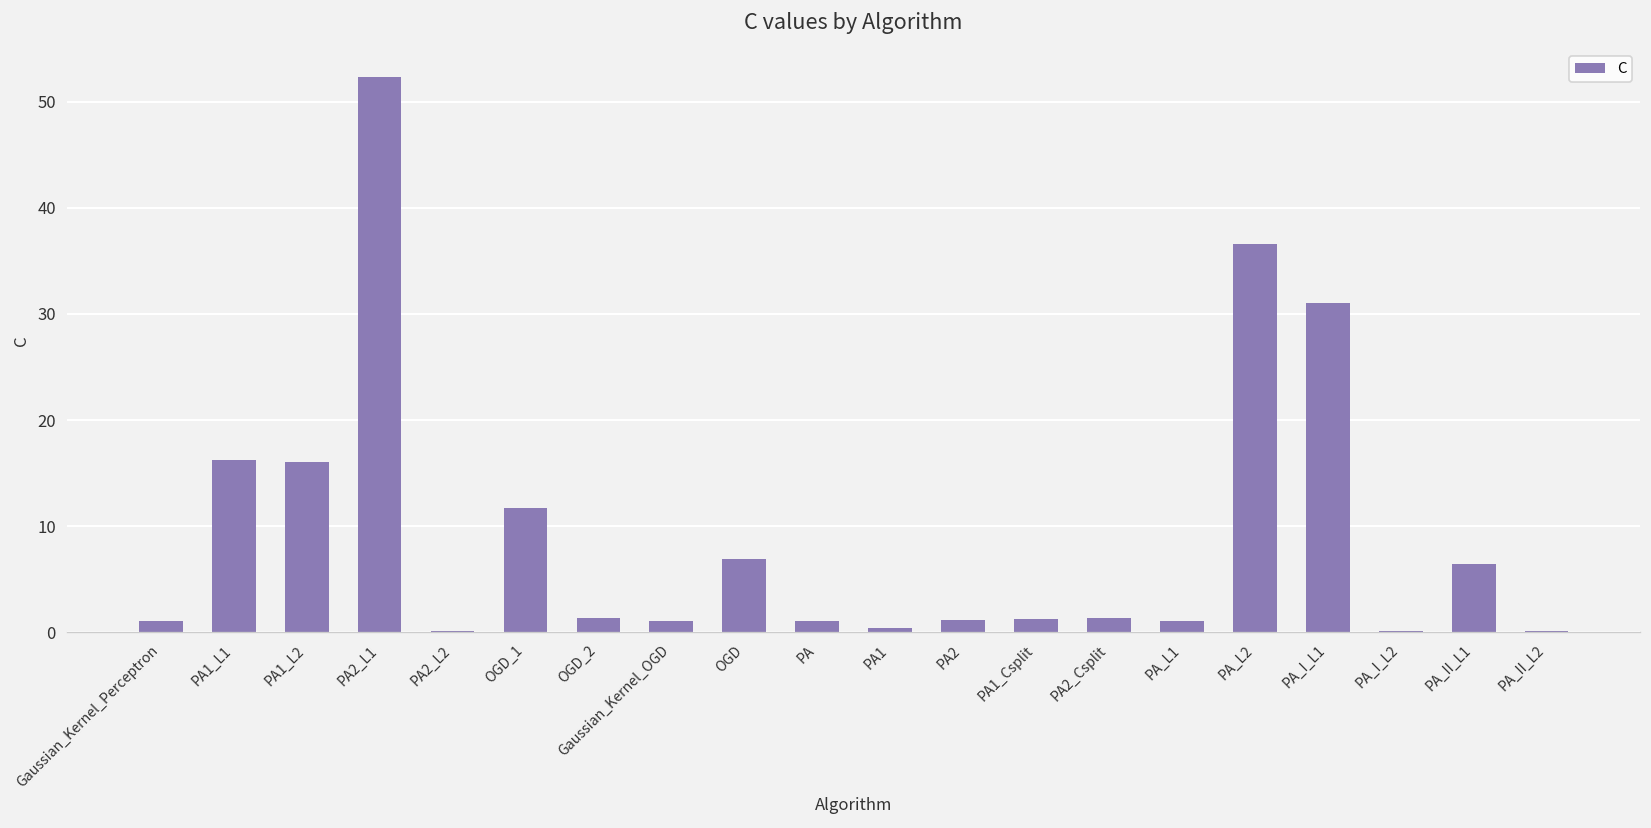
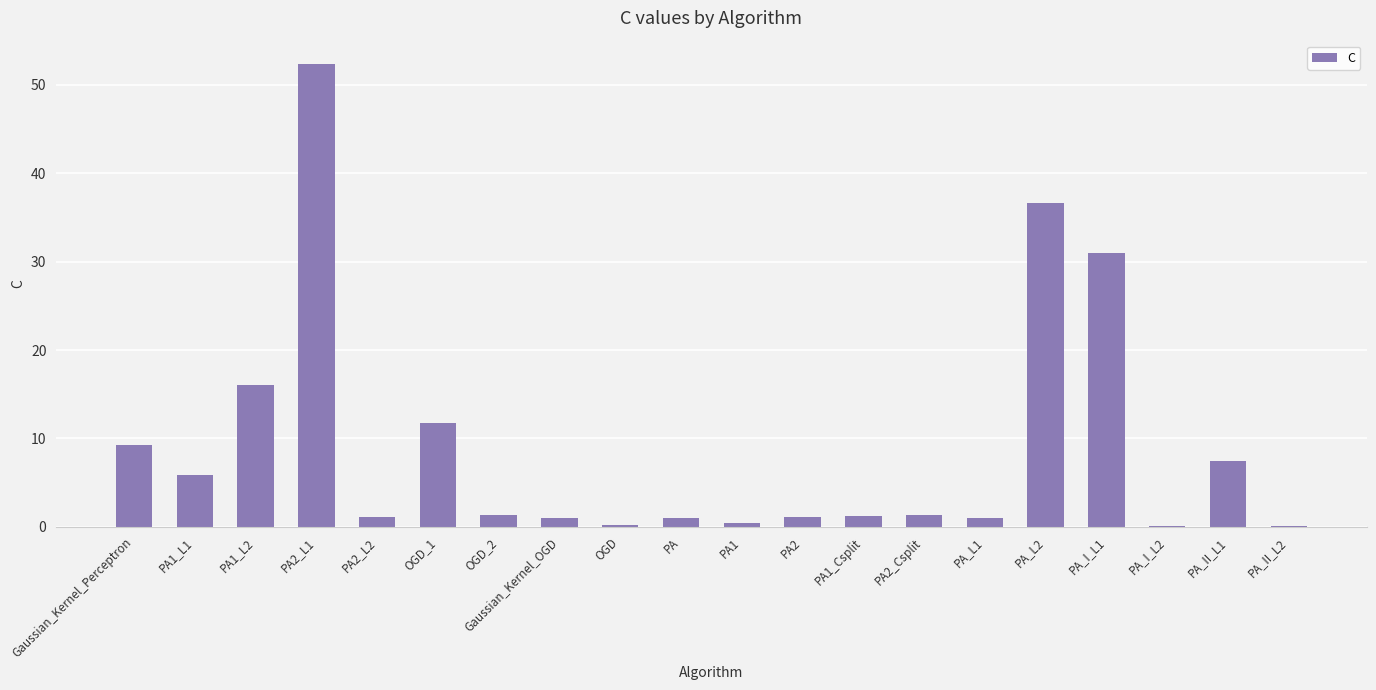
Gaussian_Kernel_Perceptron: 1 -> 9
PA1_L1: 16 -> 6
PA2_L2: 0 -> 1
OGD: 7 -> 0
PA_II_L1: 6 -> 7
